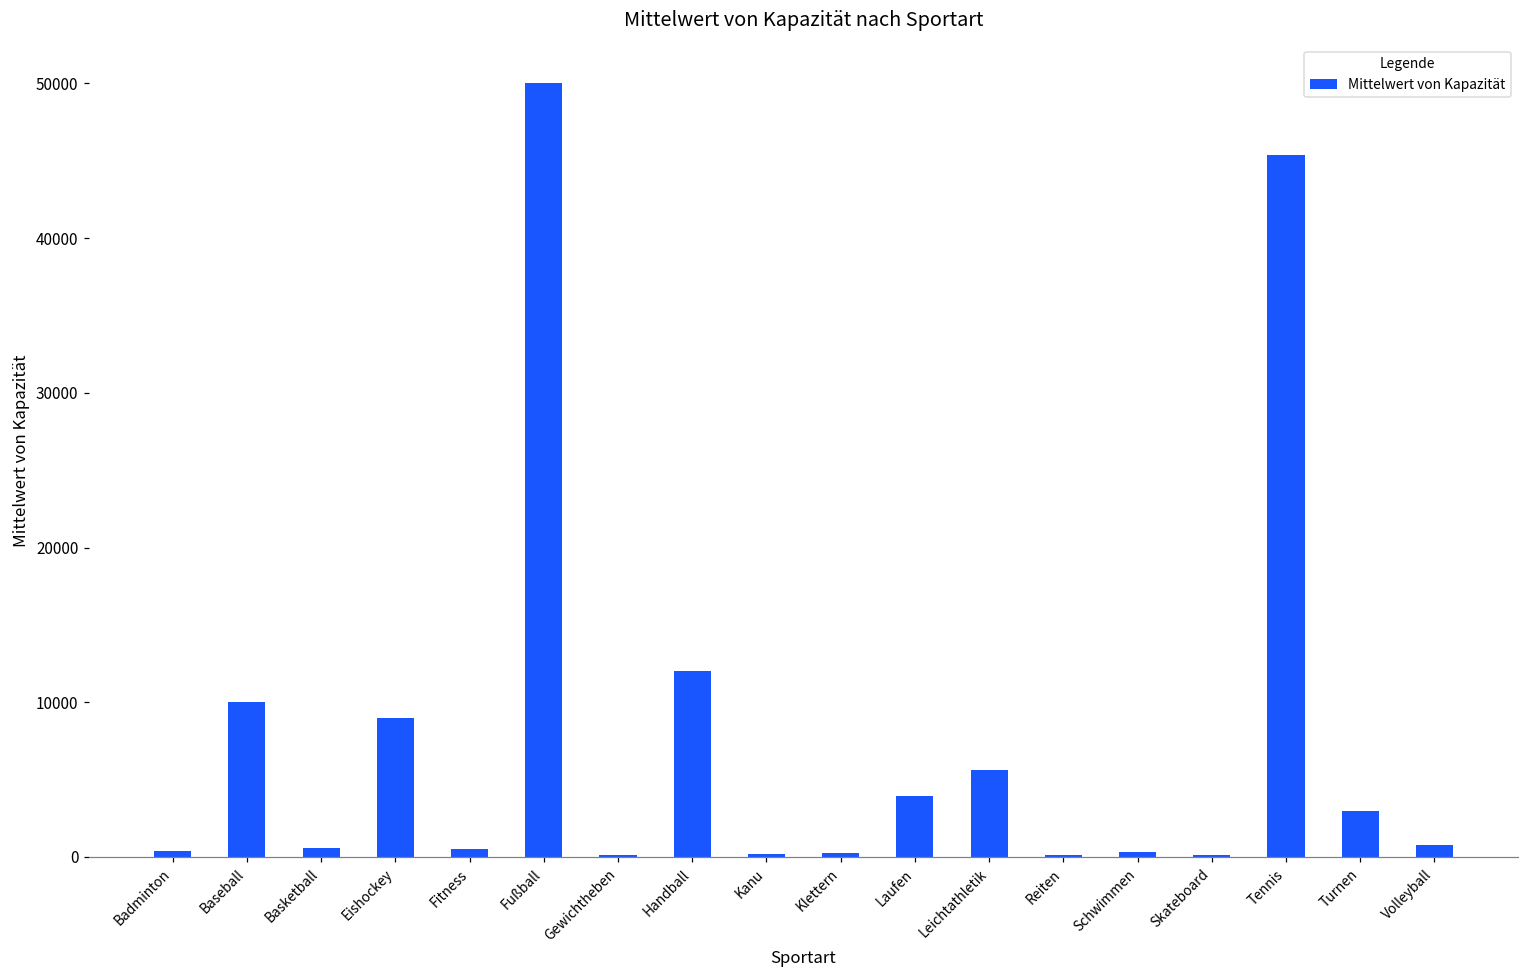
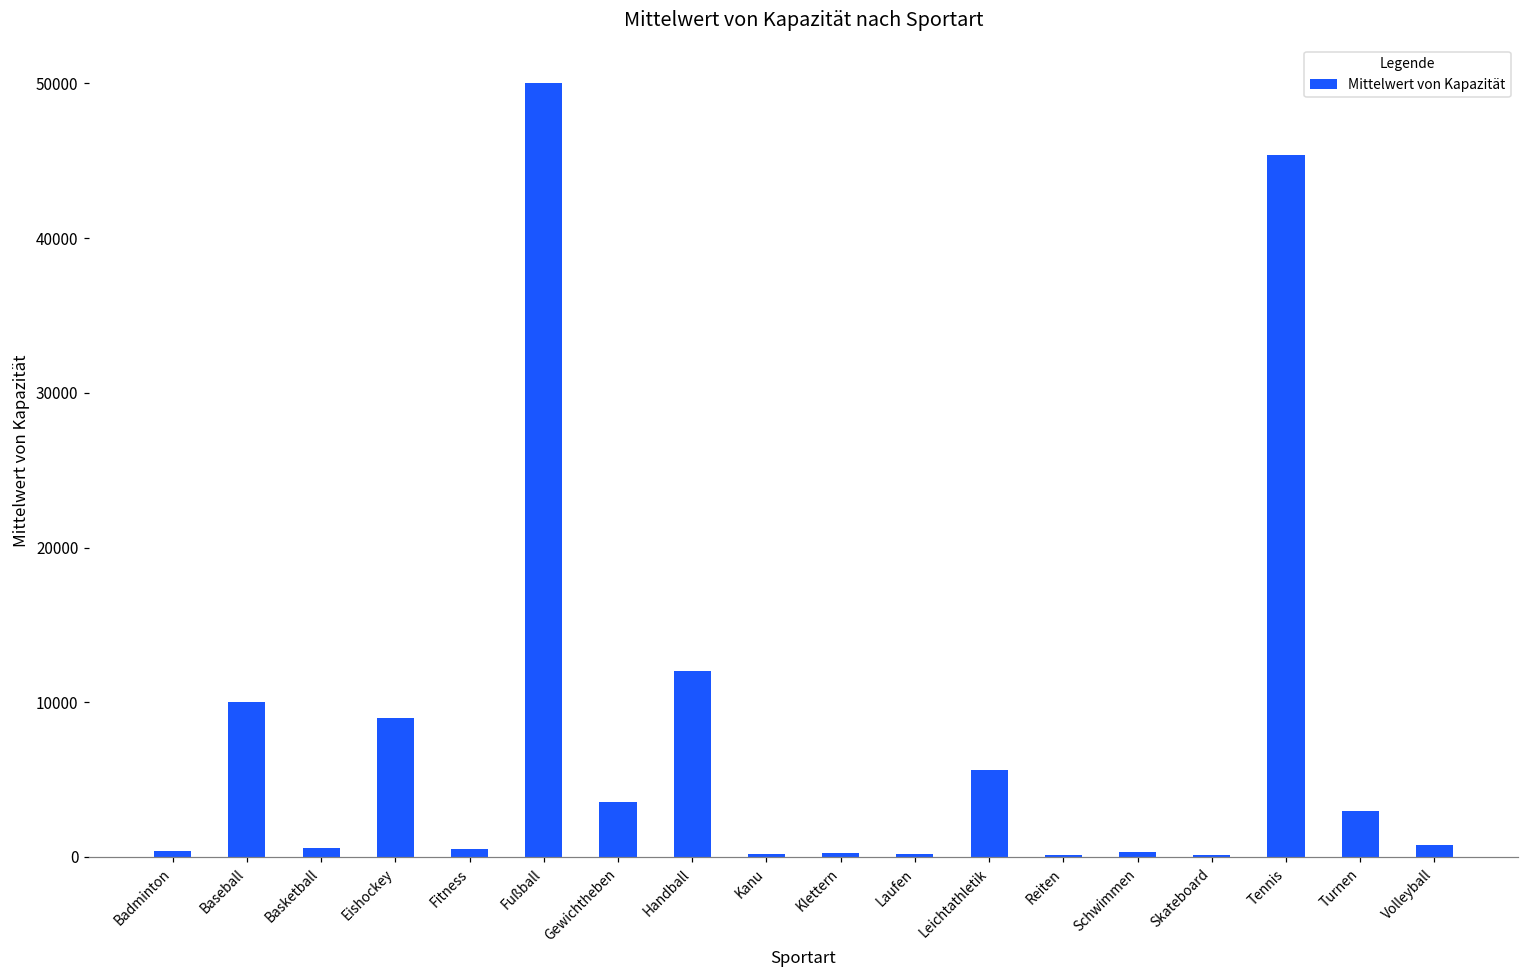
Gewichtheben: 200 -> 3500
Laufen: 3900 -> 200
